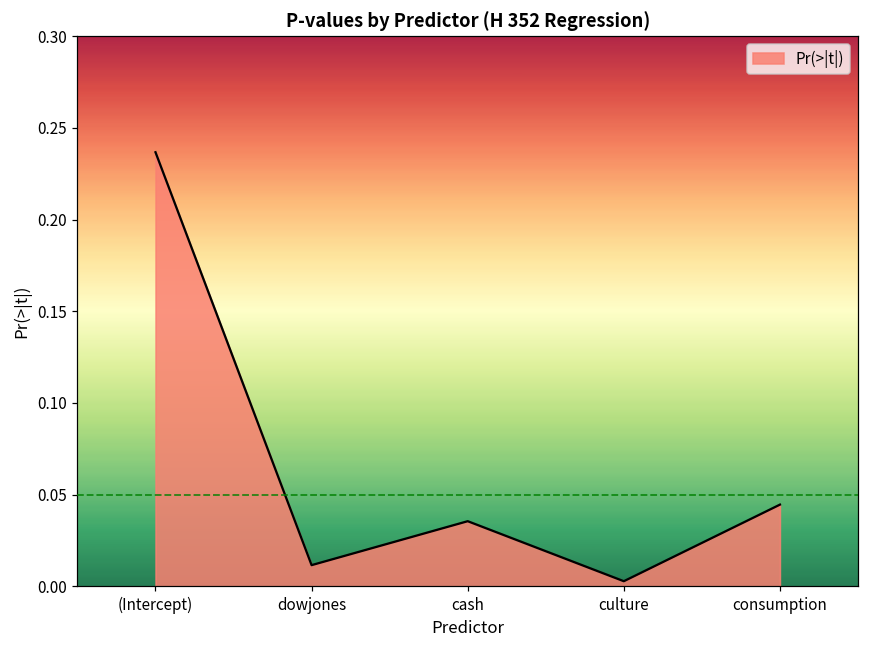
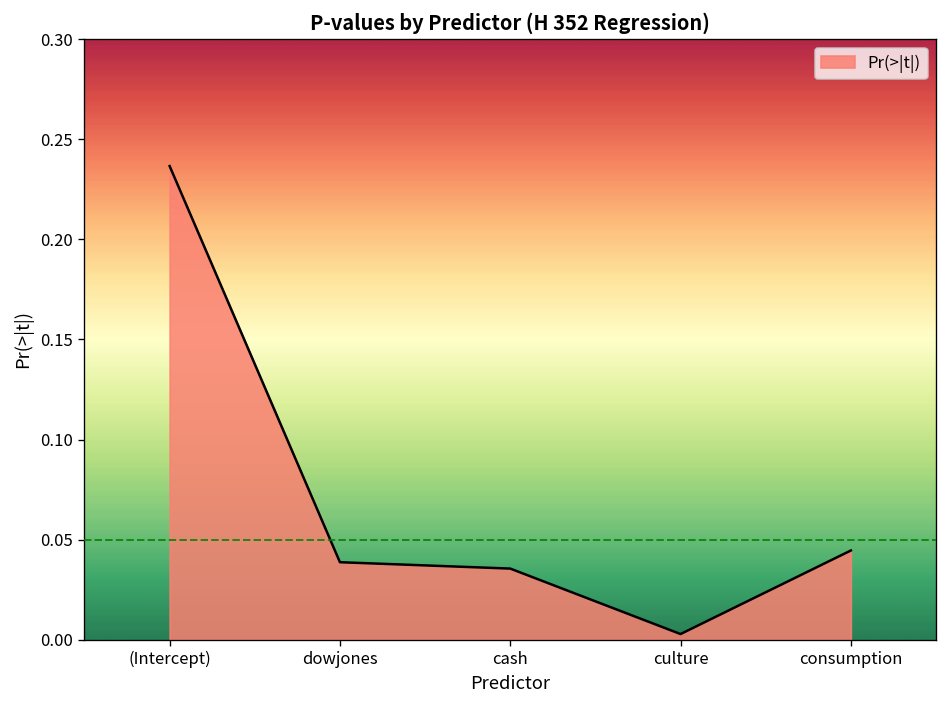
dowjones: 0.012 -> 0.039
